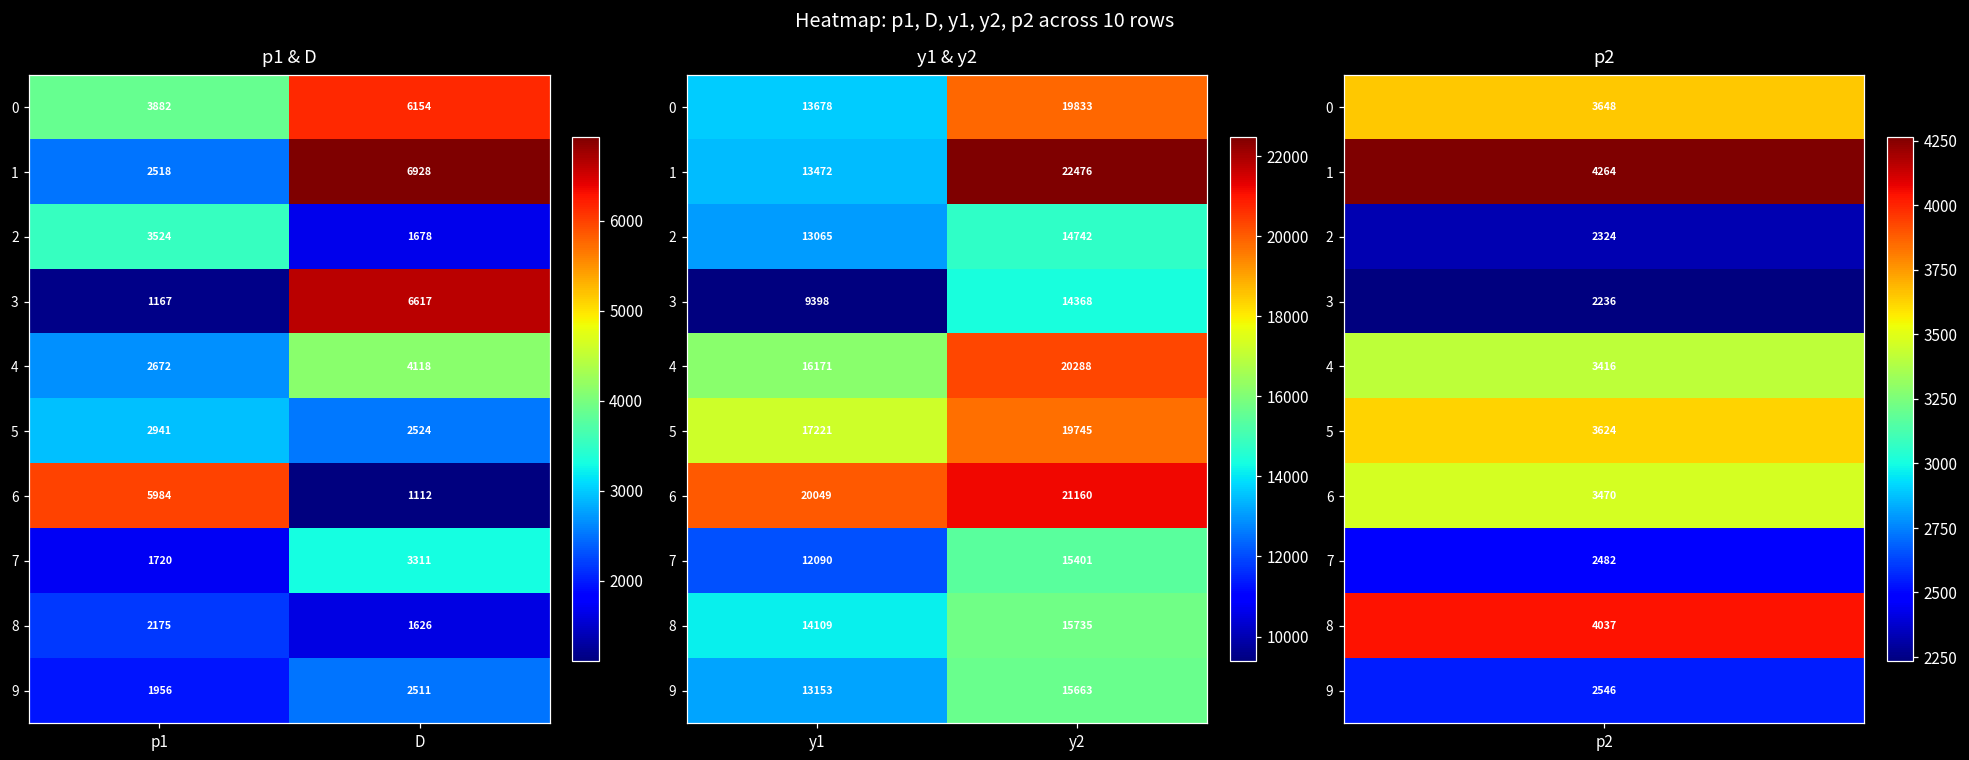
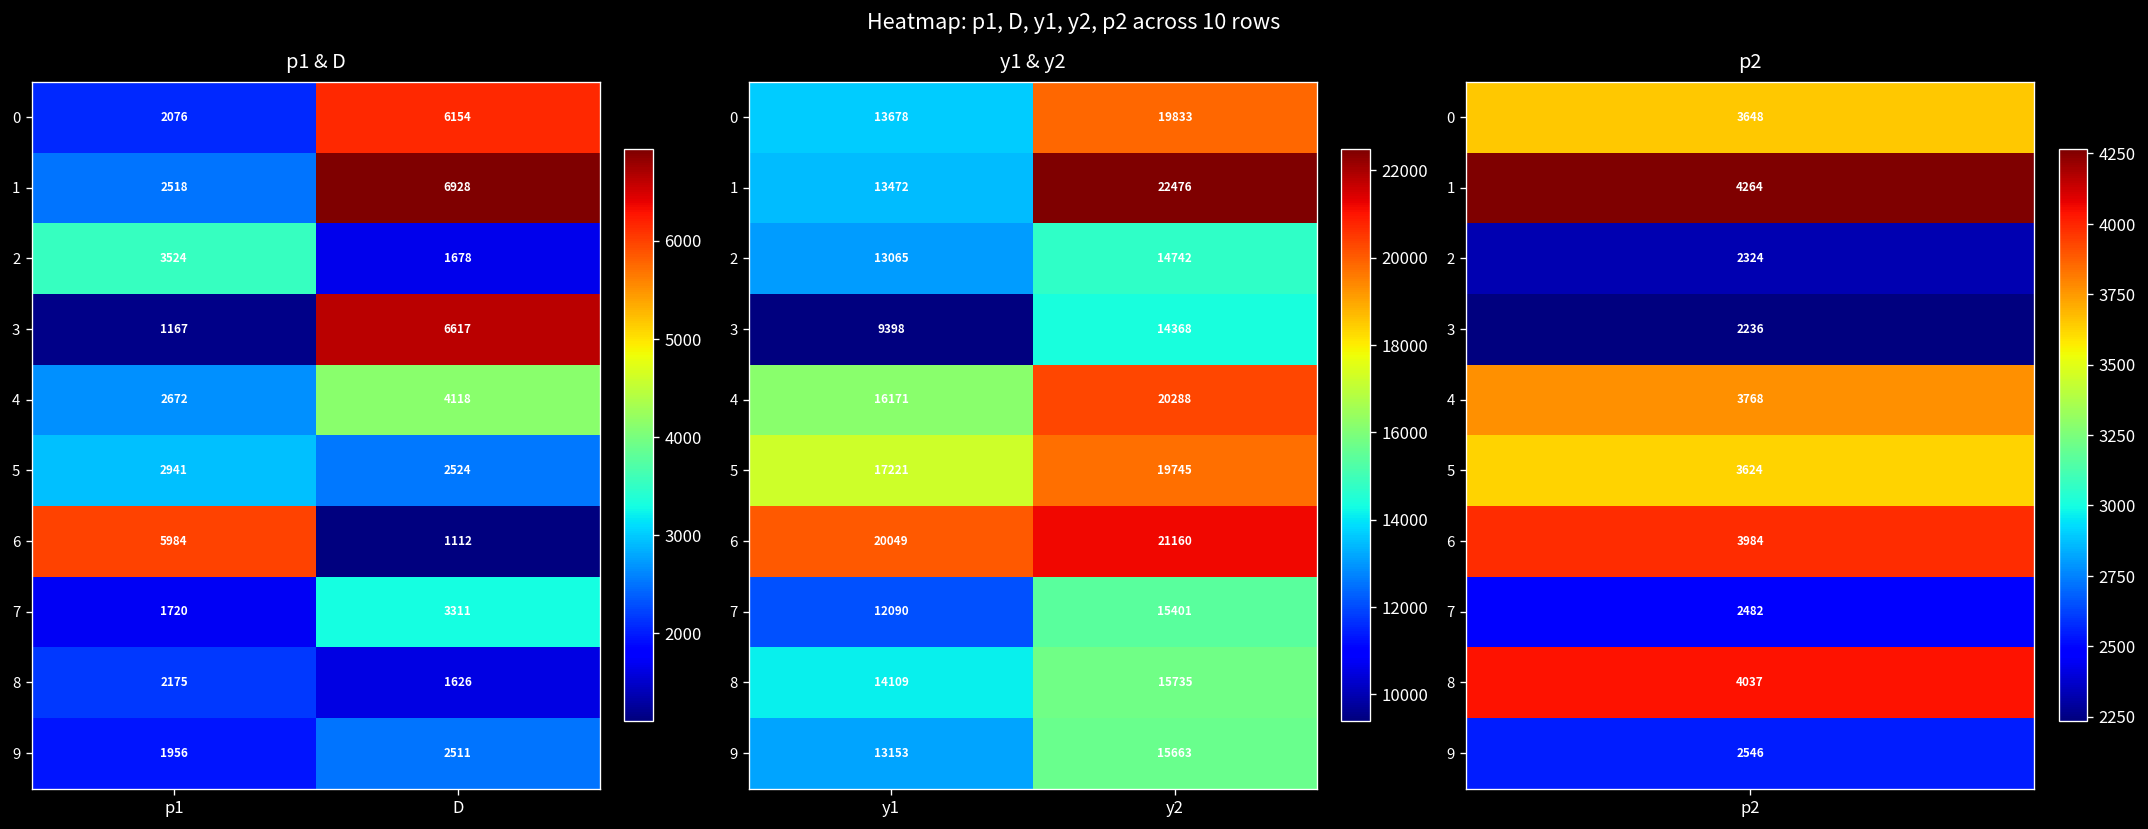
p1 & D, 0, p1: 3882 -> 2076
p2, 4, p2: 3416 -> 3768
p2, 6, p2: 3470 -> 3984
